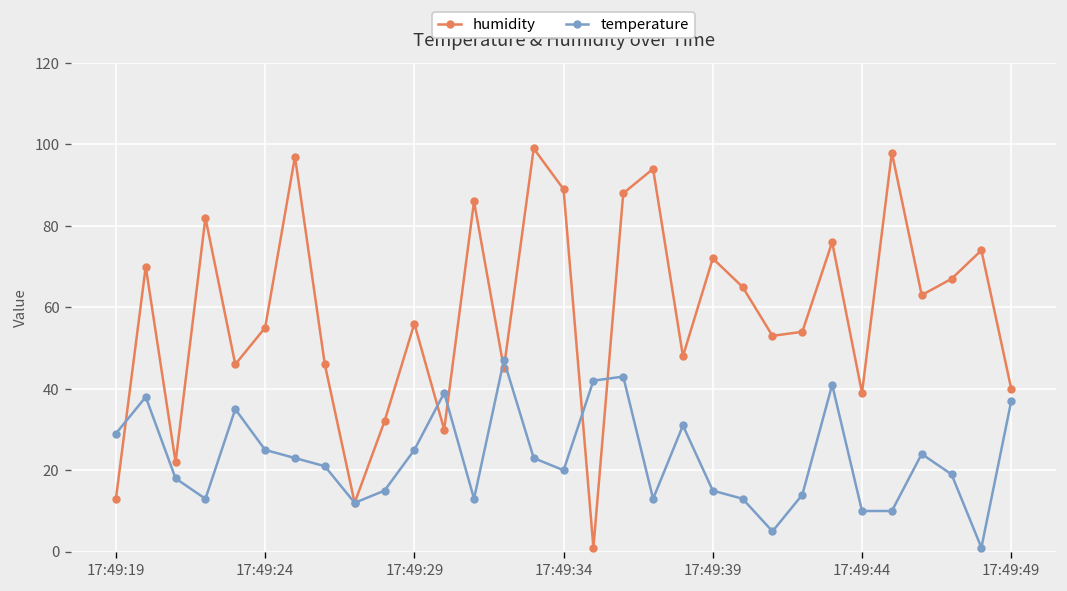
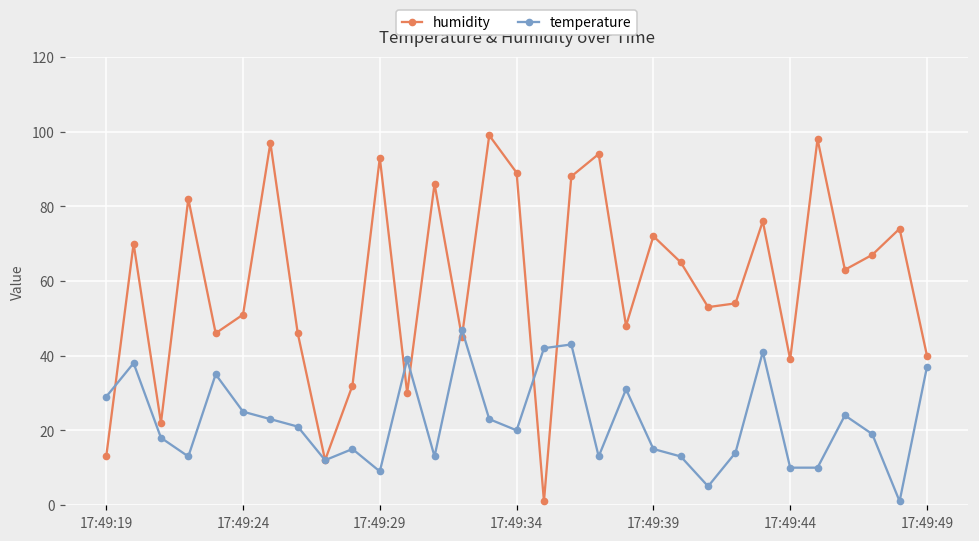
humidity, 17:49:24: 55 -> 51
humidity, 17:49:29: 56 -> 93
temperature, 17:49:29: 25 -> 9
